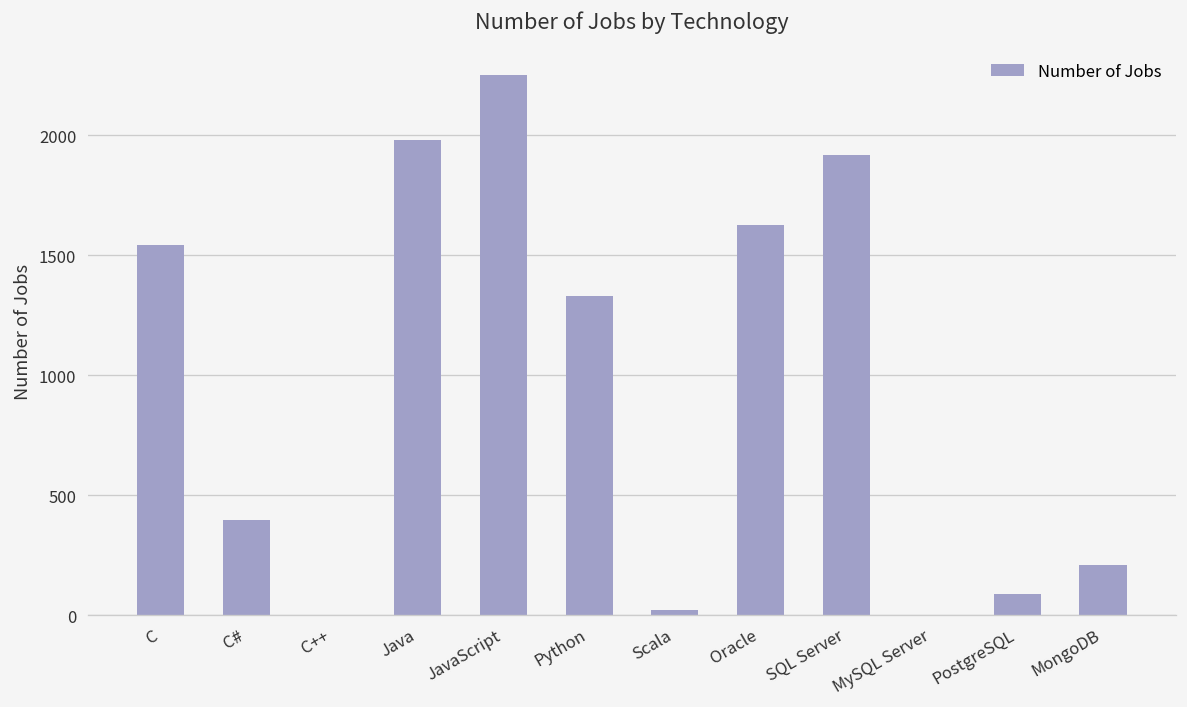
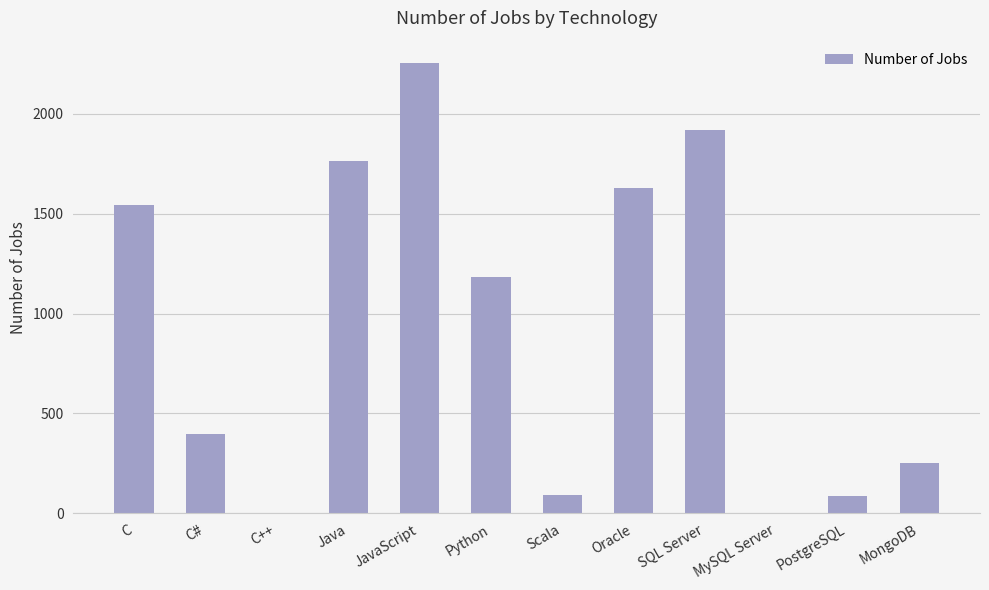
Java: 1980 -> 1760
Python: 1330 -> 1180
Scala: 20 -> 90
MongoDB: 210 -> 250
